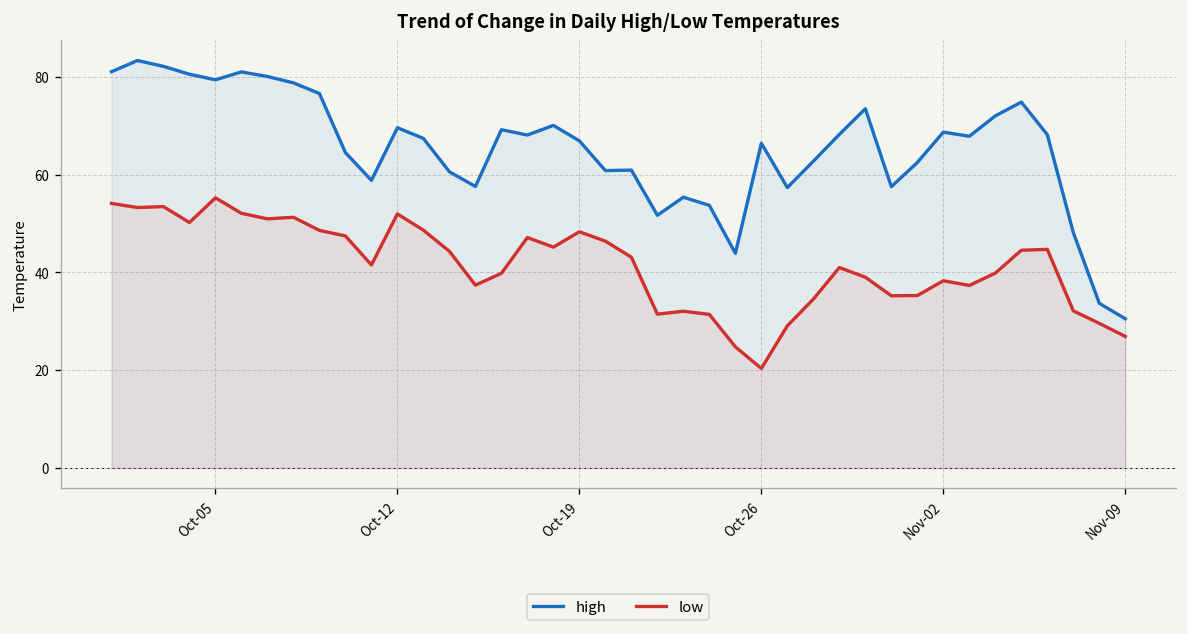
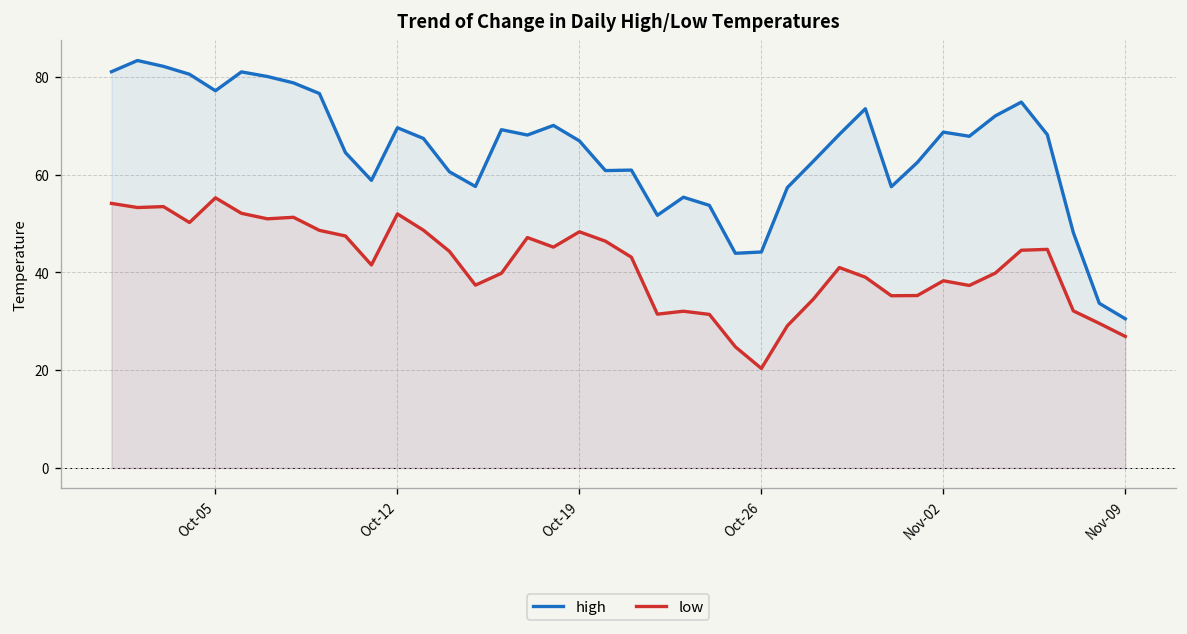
high, Oct-05: 79 -> 77
high, Oct-26: 66 -> 44
